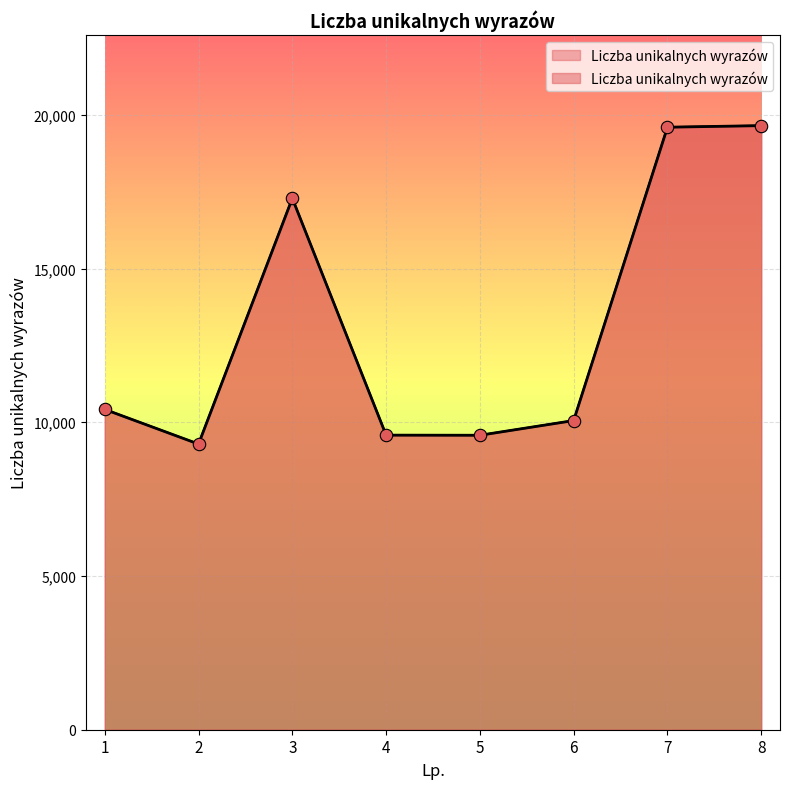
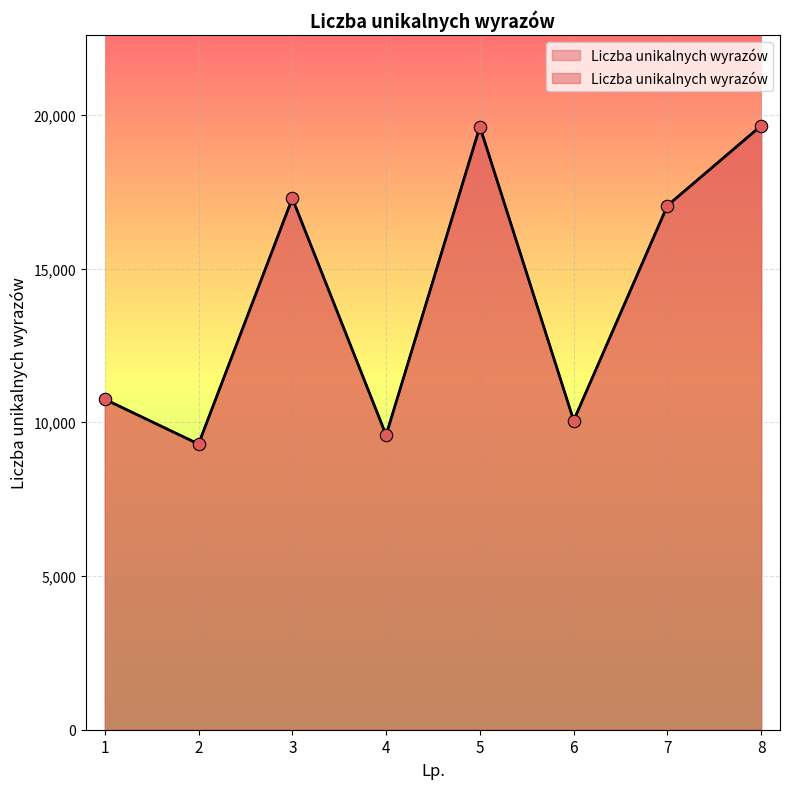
1: 10,400 -> 10,700
5: 9,600 -> 19,600
7: 19,600 -> 17,000
